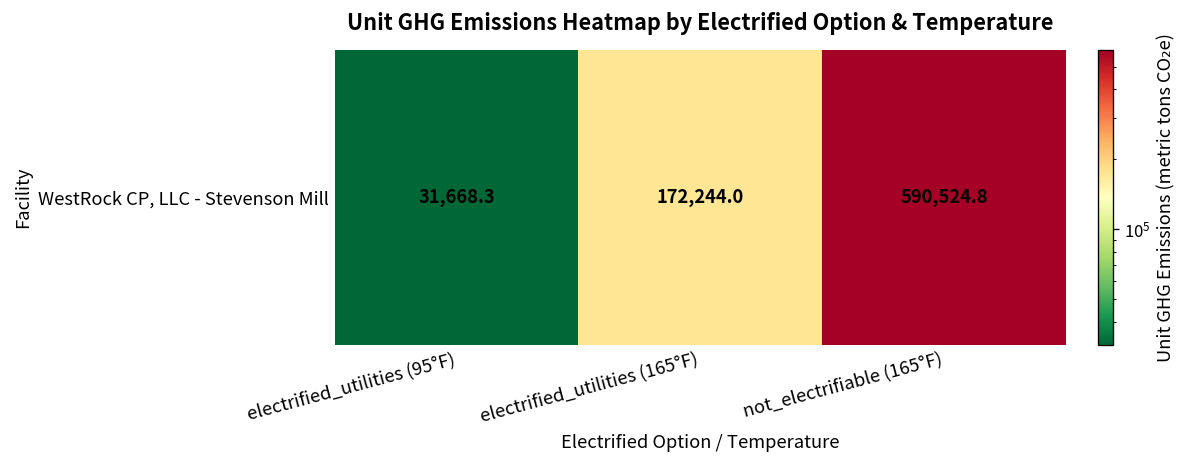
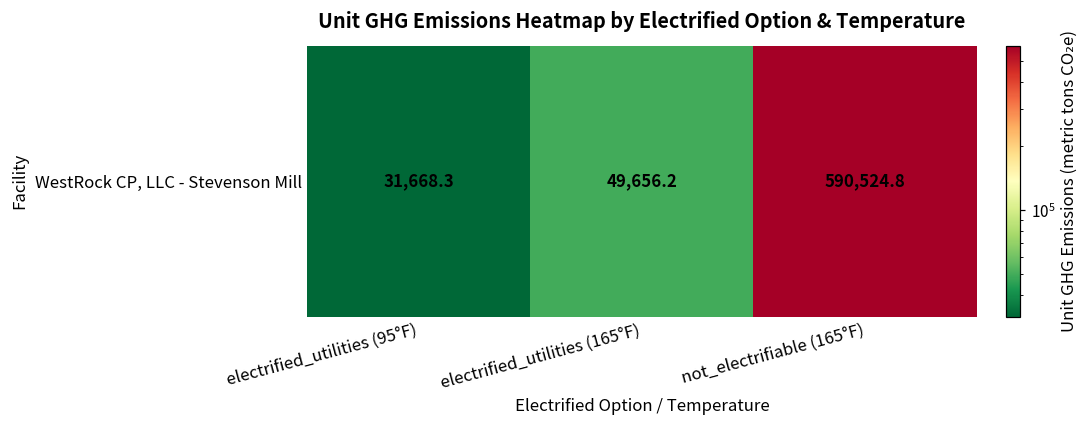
WestRock CP, LLC - Stevenson Mill, electrified_utilities (165°F): 172,244.0 -> 49,656.2
